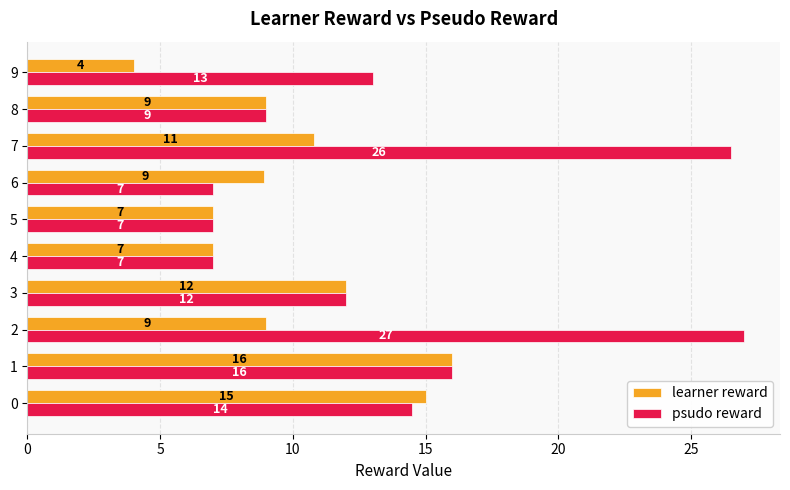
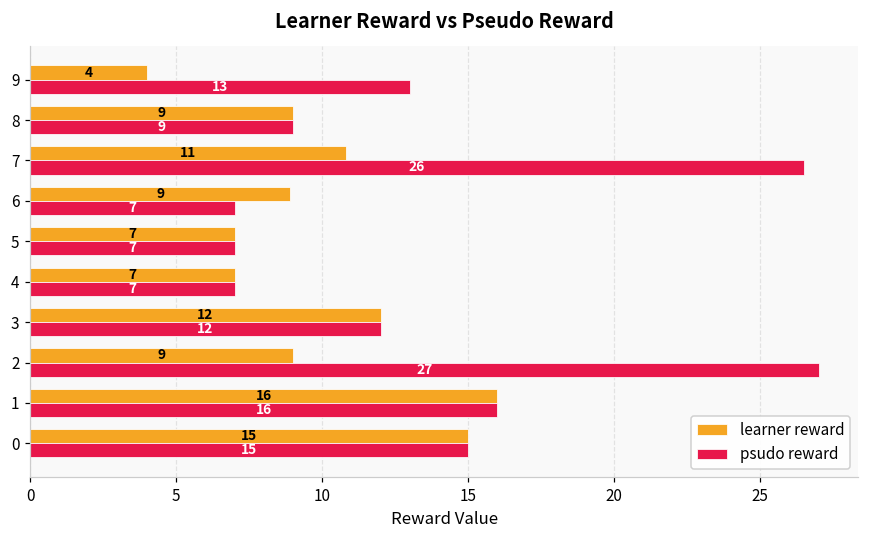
psudo reward, 0: 14 -> 15
